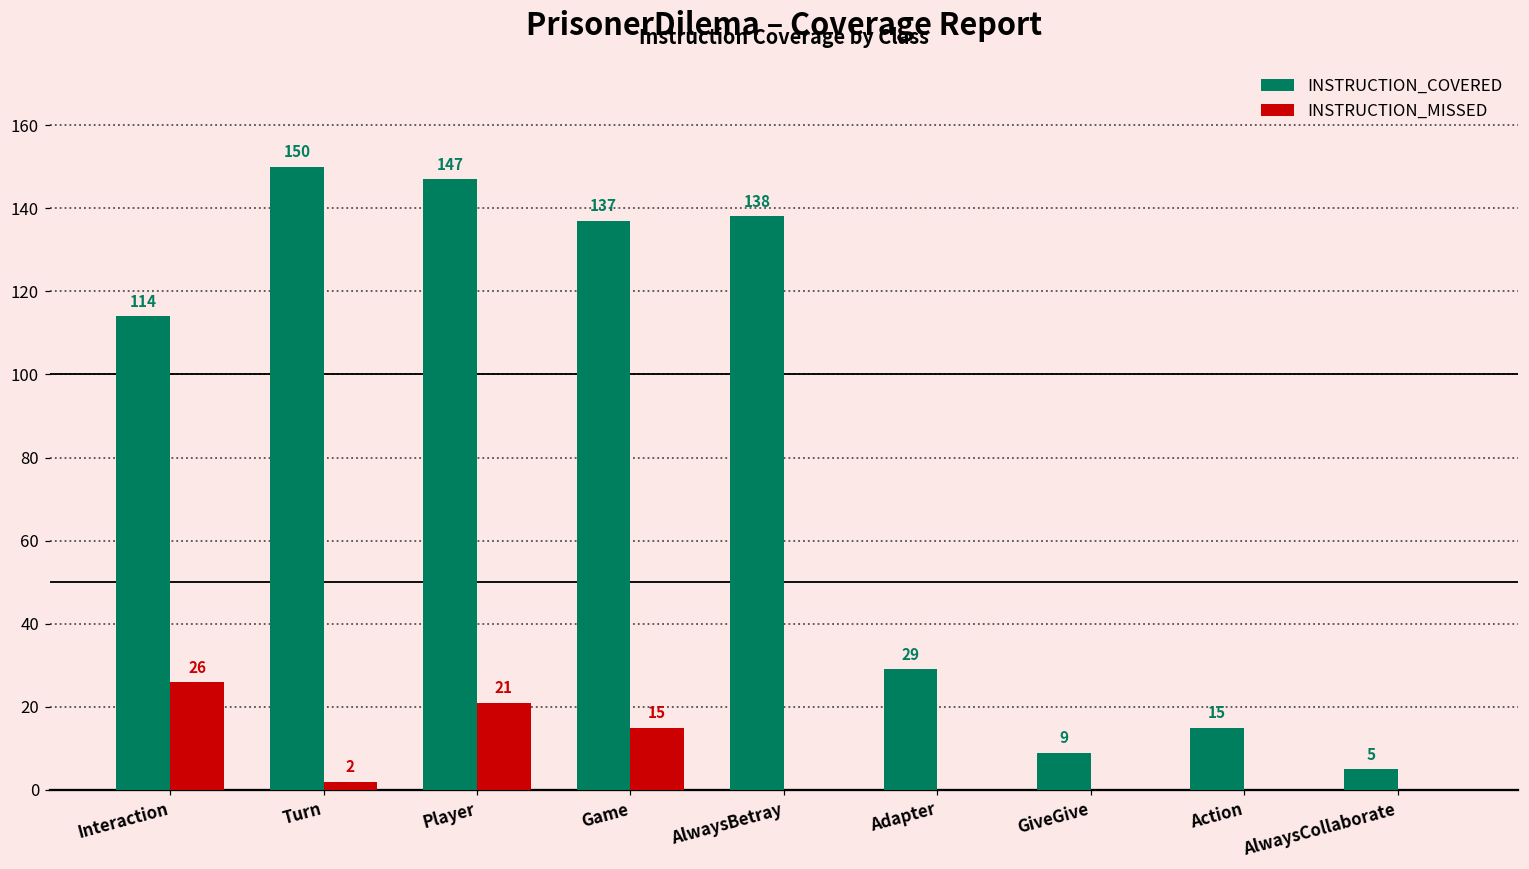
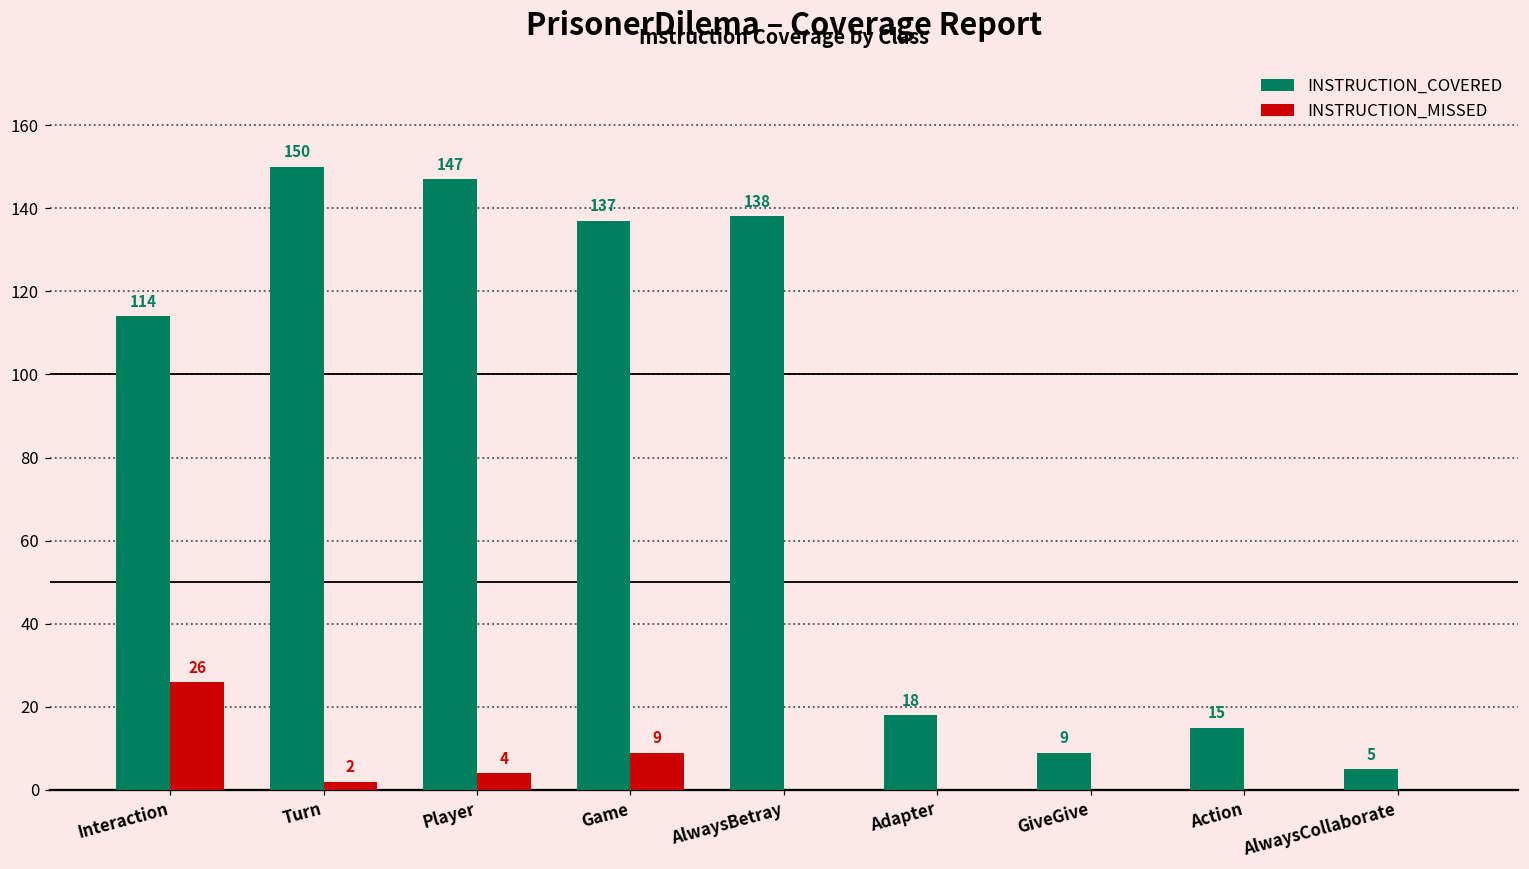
INSTRUCTION_MISSED, Player: 21 -> 4
INSTRUCTION_MISSED, Game: 15 -> 9
INSTRUCTION_COVERED, Adapter: 29 -> 18
